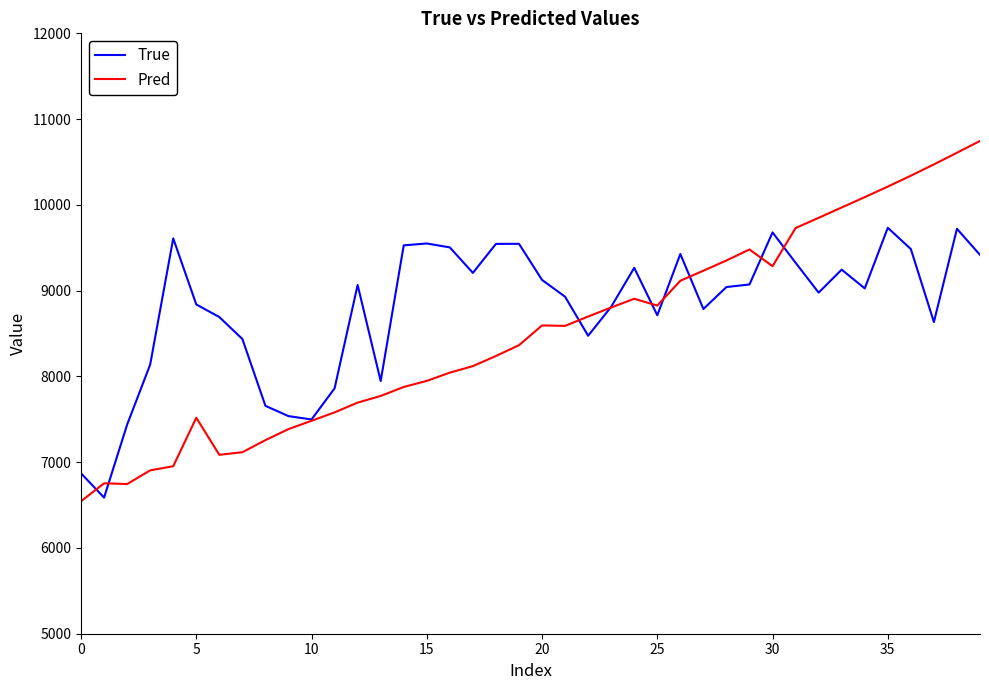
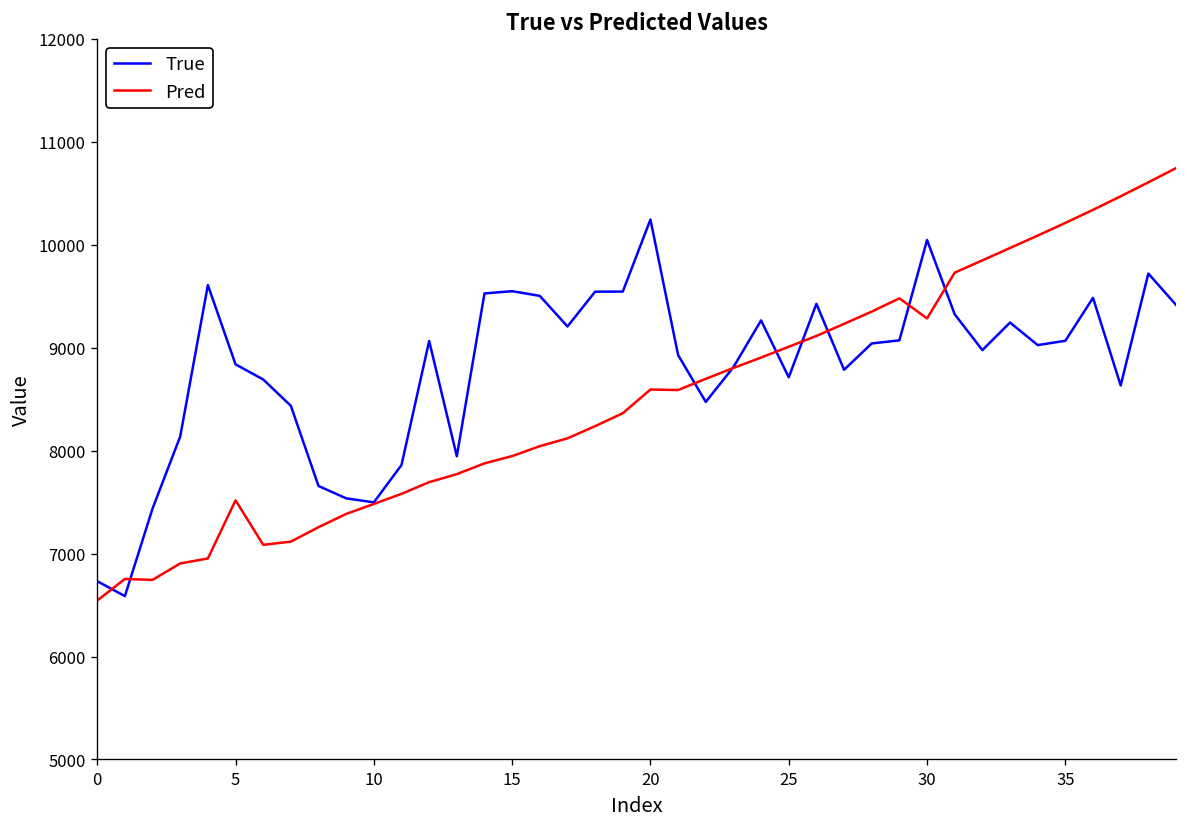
True, 0: 6900 -> 6700
True, 20: 9100 -> 10200
Pred, 25: 8800 -> 9000
True, 30: 9700 -> 10000
True, 35: 9700 -> 9100
